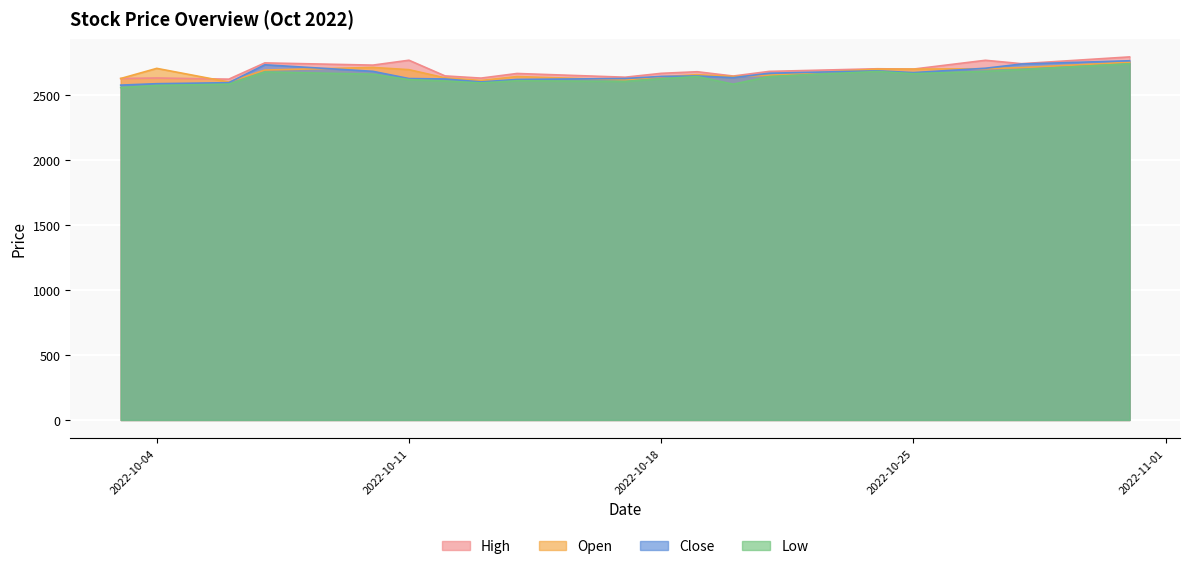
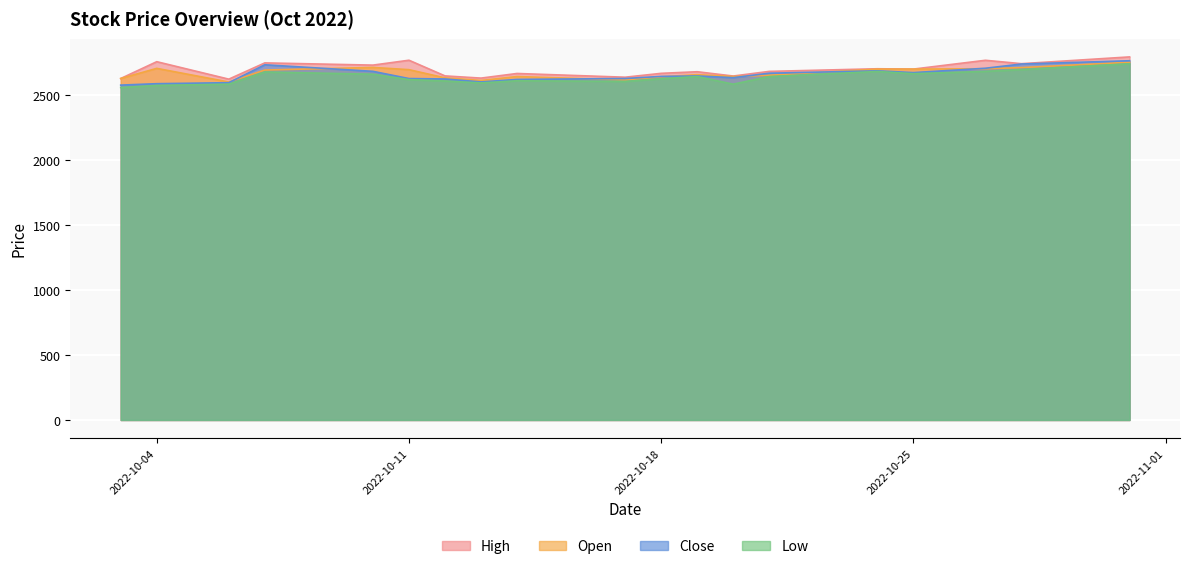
High, 2022-10-04: 2630 -> 2750
